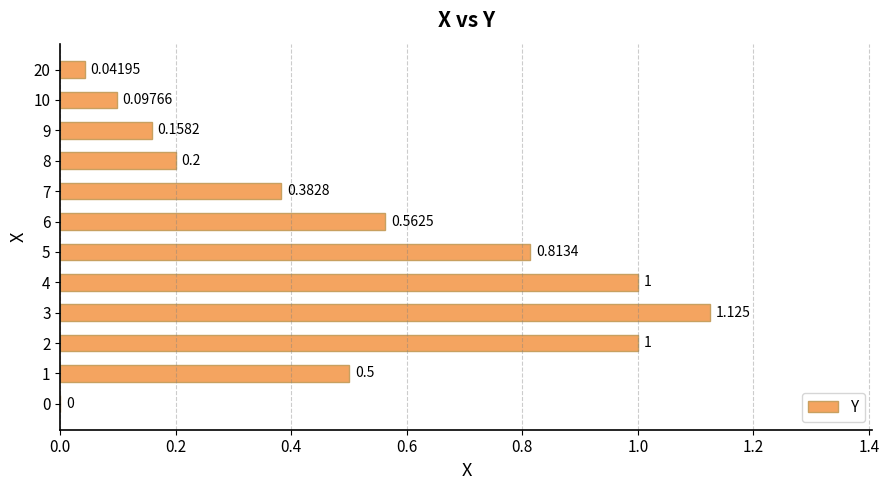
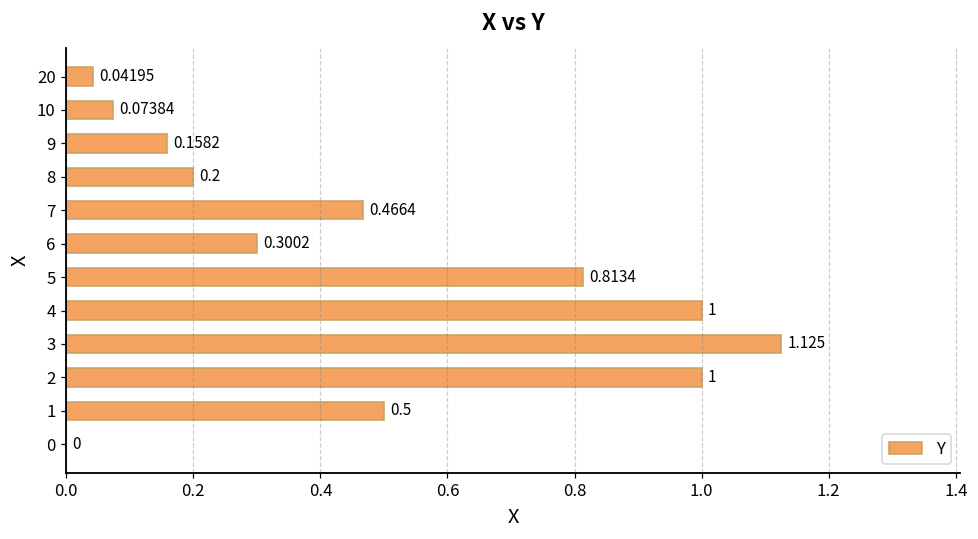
10: 0.09766 -> 0.07384
7: 0.3828 -> 0.4664
6: 0.5625 -> 0.3002
